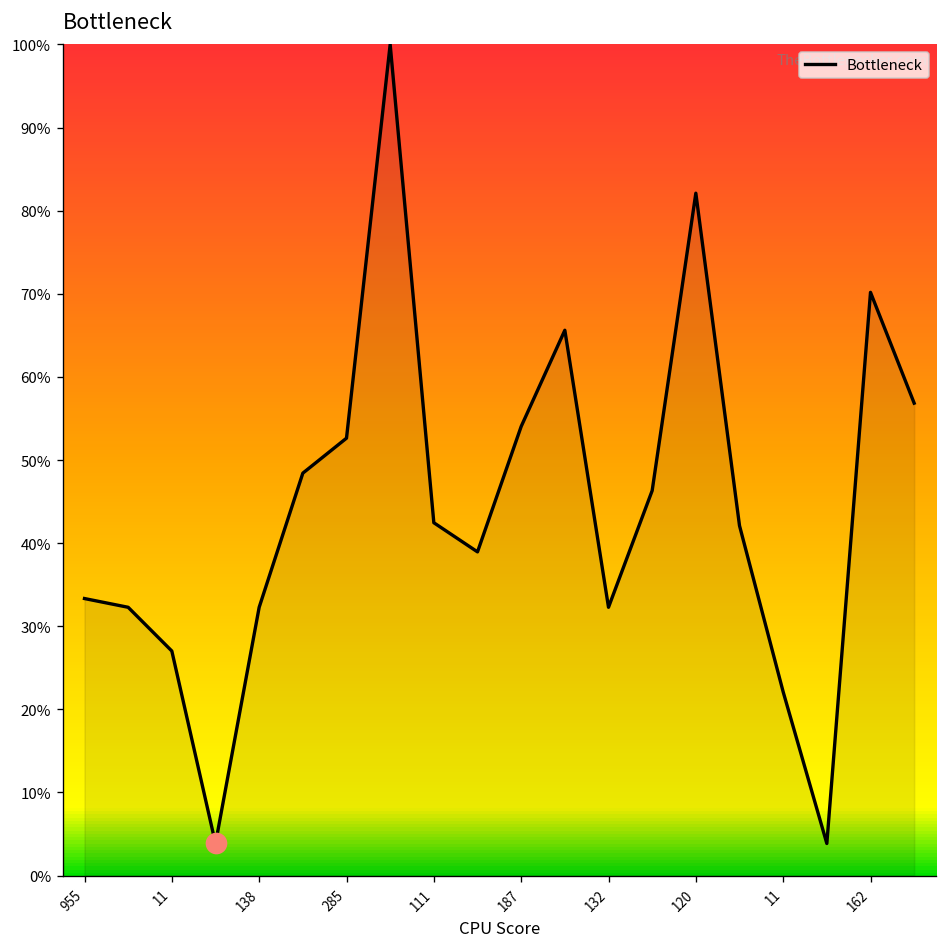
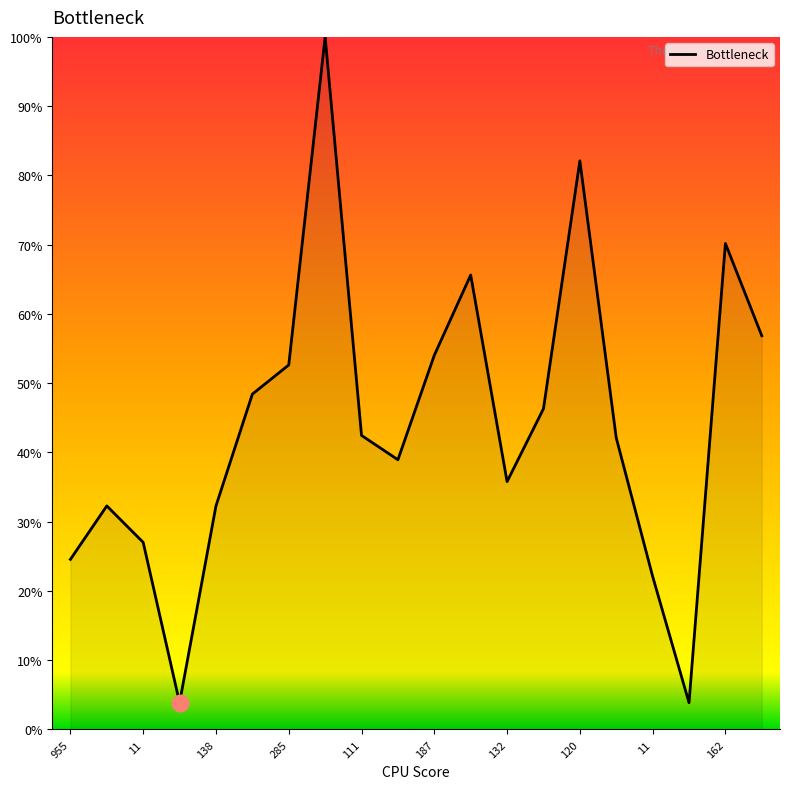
Bottleneck, 955: 33% -> 25%
Bottleneck, 132: 32% -> 36%
